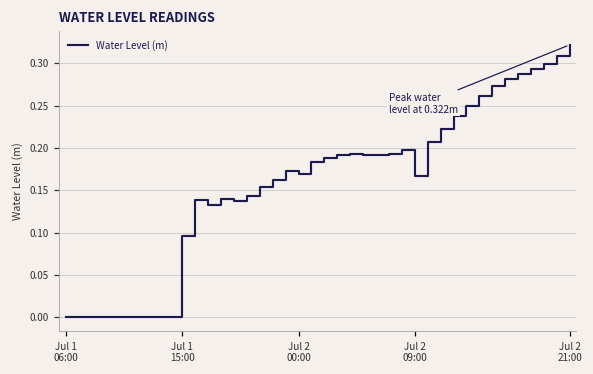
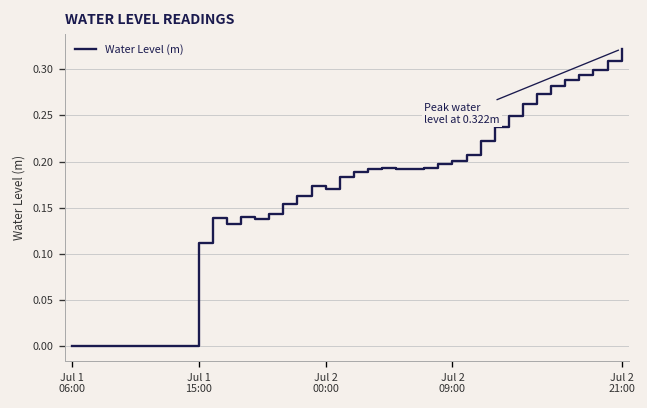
Jul 1 15:00: 0.10 -> 0.11
Jul 2 09:00: 0.17 -> 0.20
